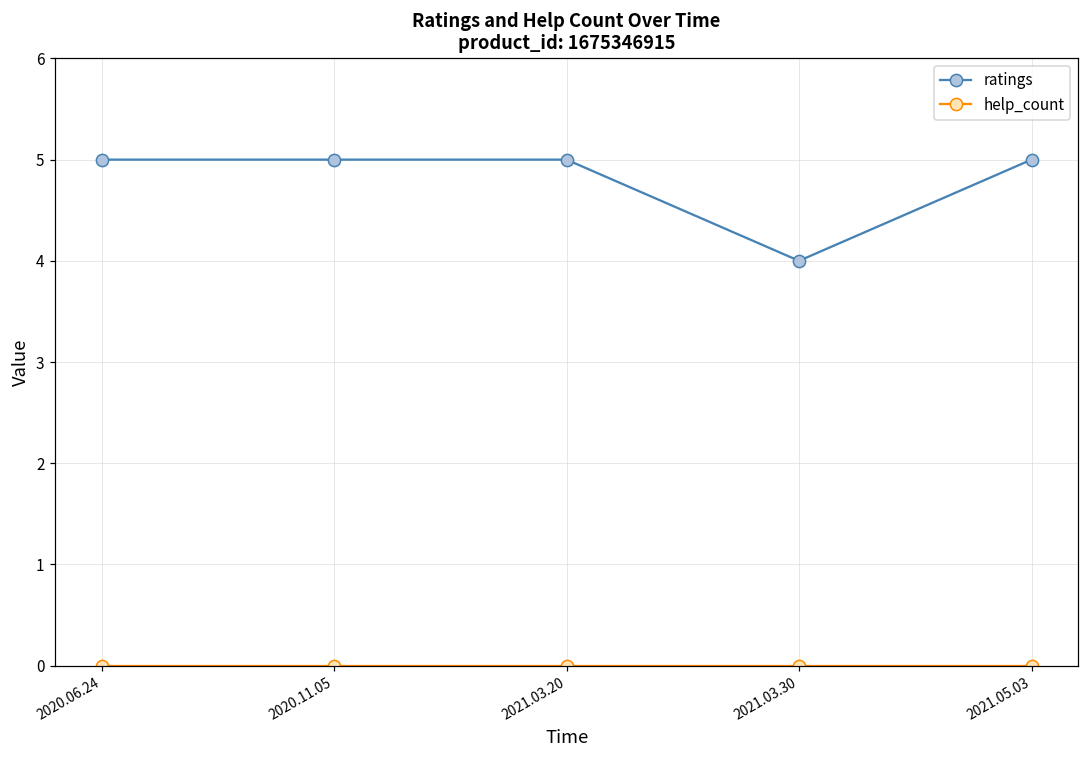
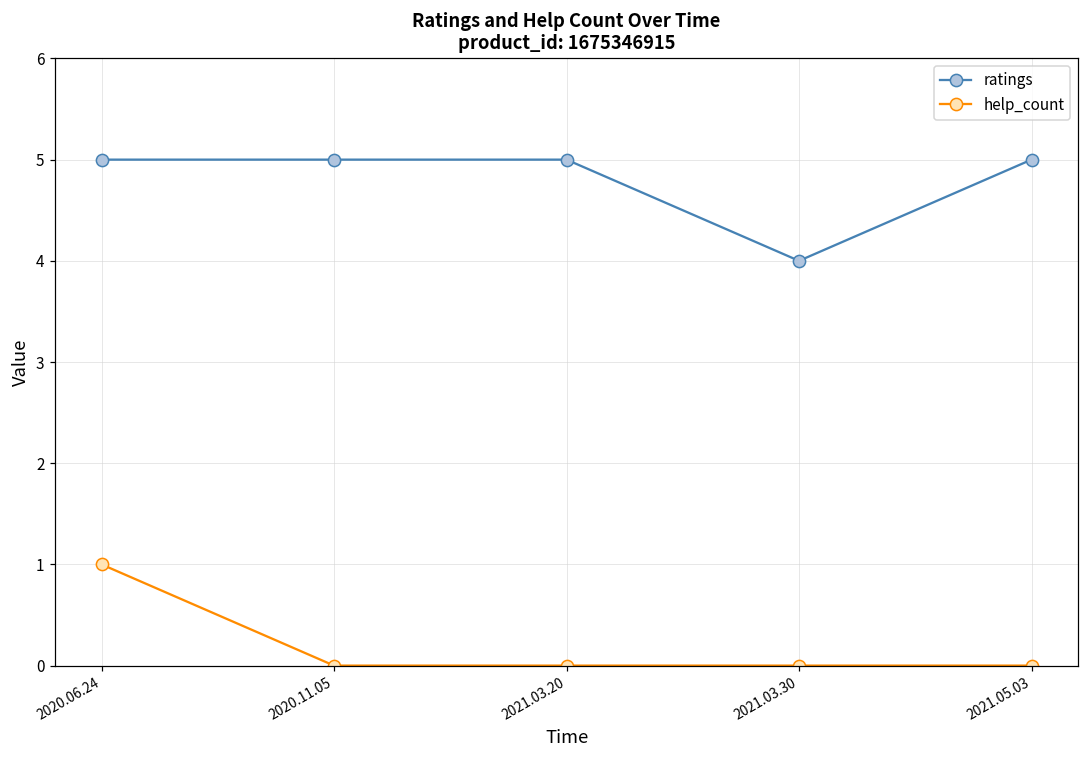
help_count, 2020.06.24: 0 -> 1
